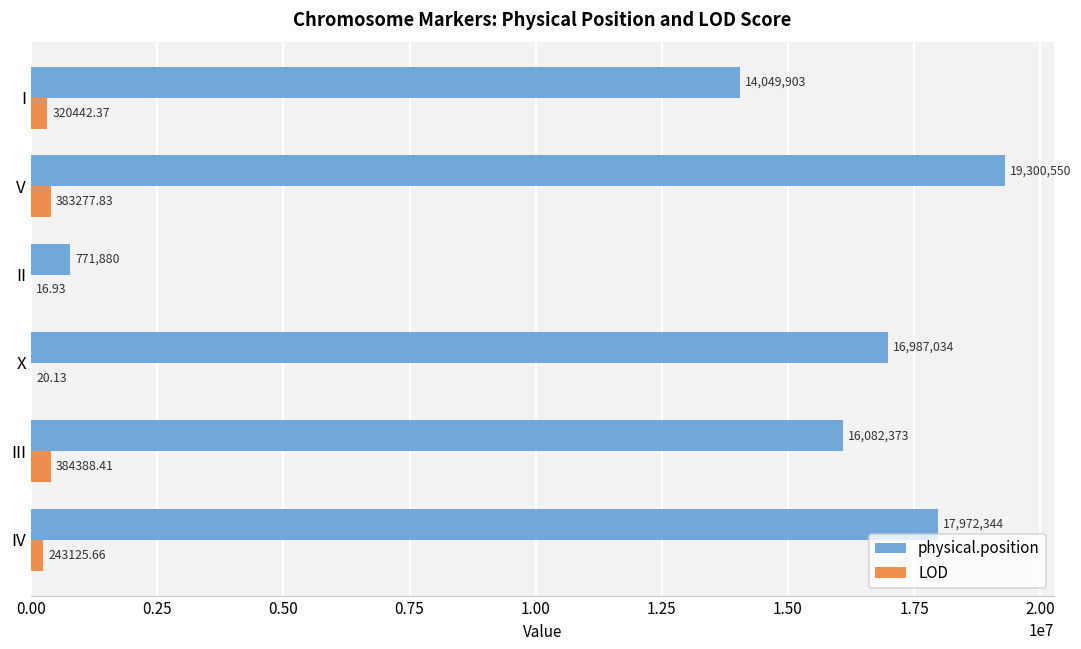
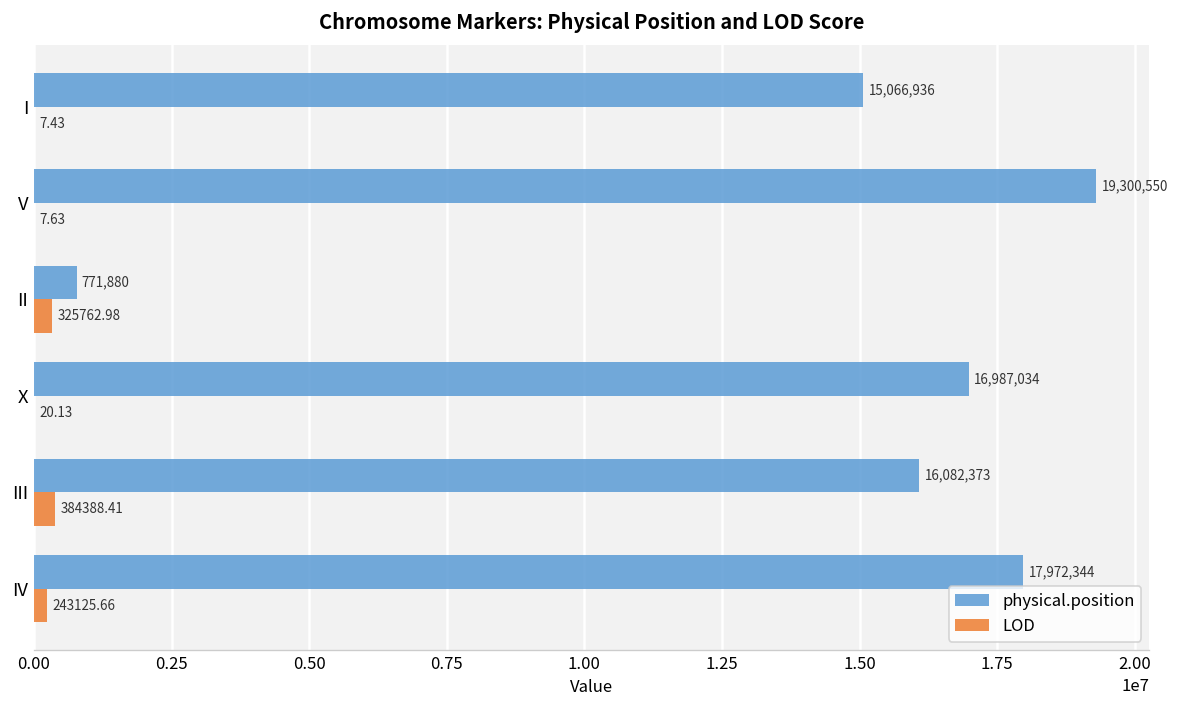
physical.position, I: 14,049,903 -> 15,066,936
LOD, I: 320442.37 -> 7.43
LOD, V: 383277.83 -> 7.63
LOD, II: 16.93 -> 325762.98
